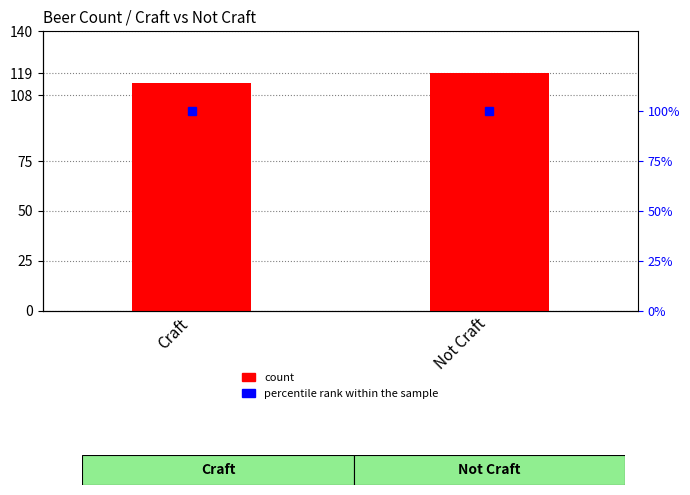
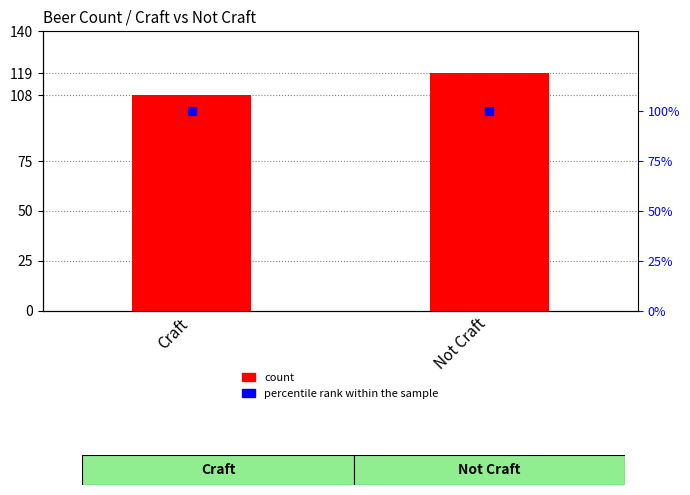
count, Craft: 114 -> 108
